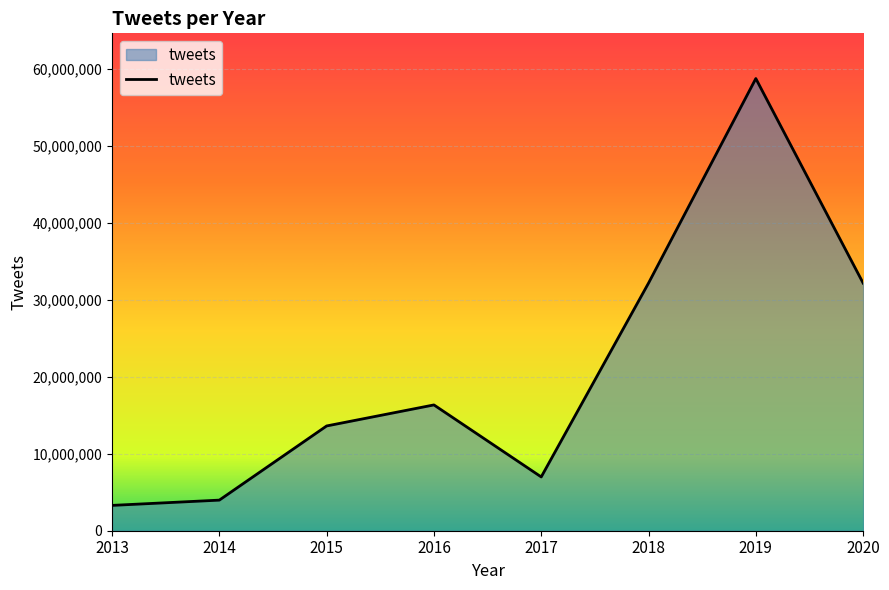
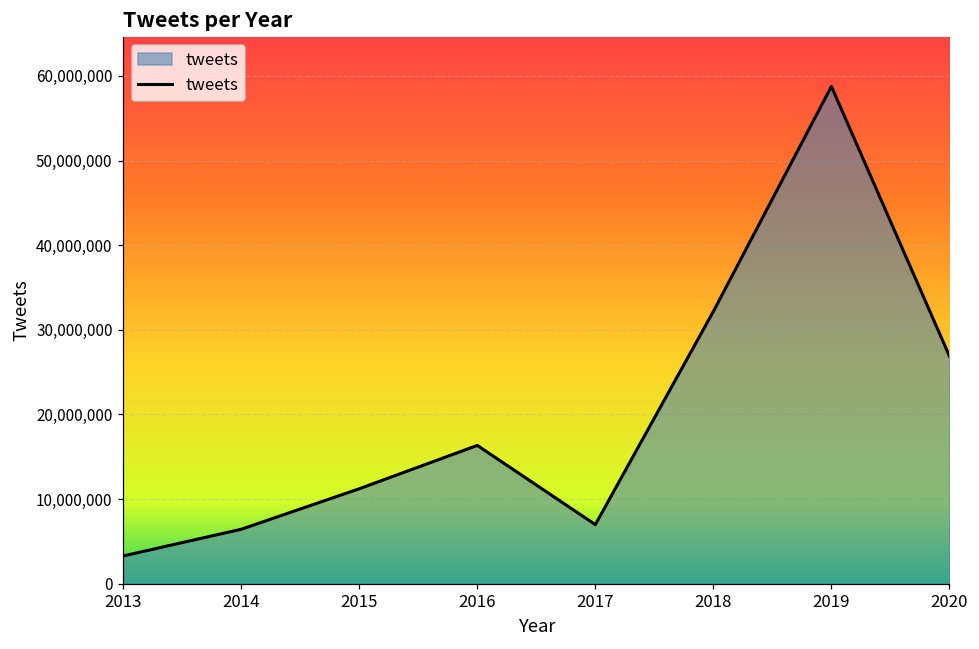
2014: 4,000,000 -> 6,000,000
2015: 14,000,000 -> 11,000,000
2020: 32,000,000 -> 27,000,000
